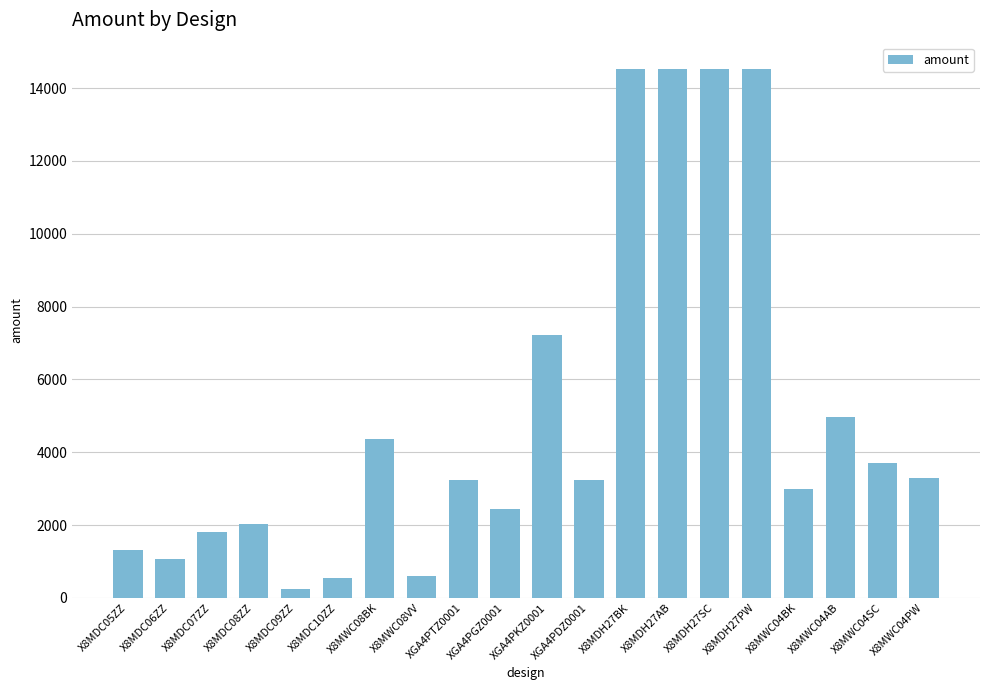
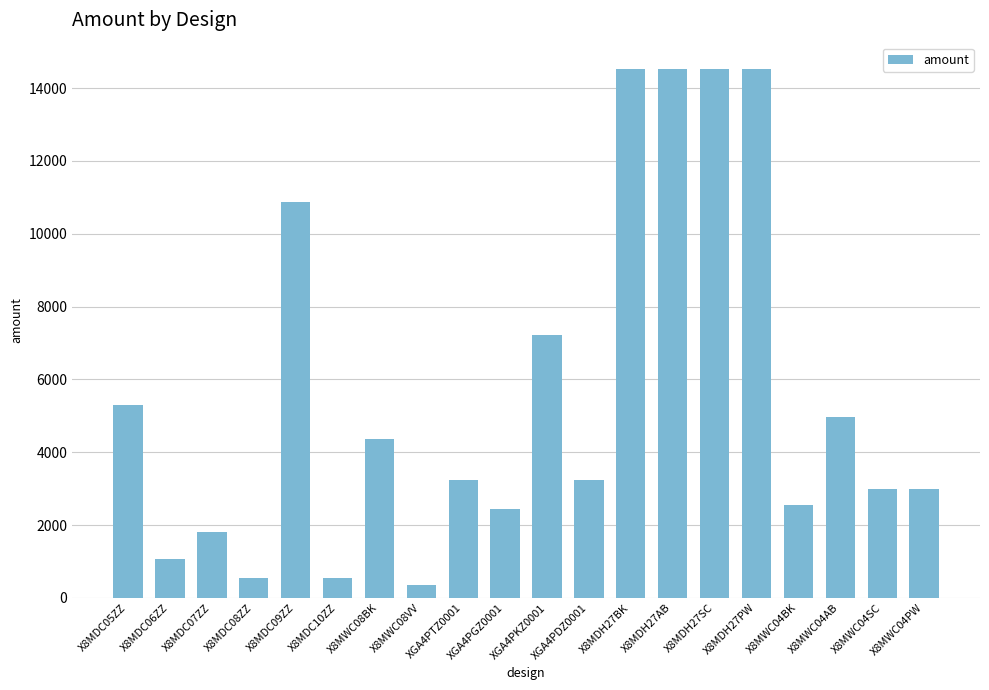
X8MDC05ZZ: 1300 -> 5300
X8MDC08ZZ: 2000 -> 500
X8MDC09ZZ: 200 -> 10900
X8MWC08VV: 600 -> 400
X8MWC04BK: 3000 -> 2500
X8MWC04SC: 3700 -> 3000
X8MWC04PW: 3300 -> 3000
